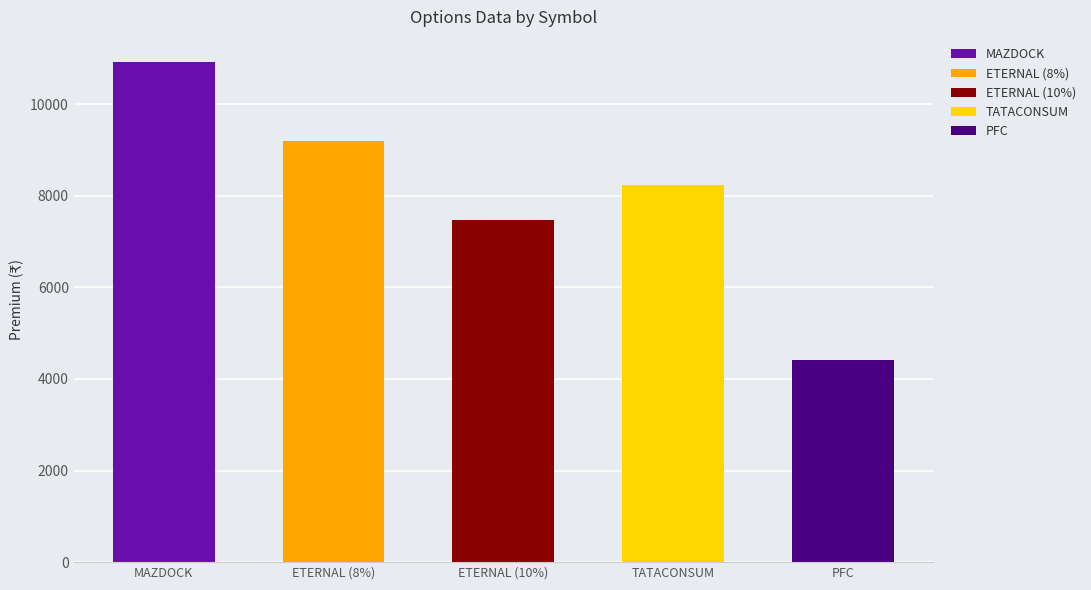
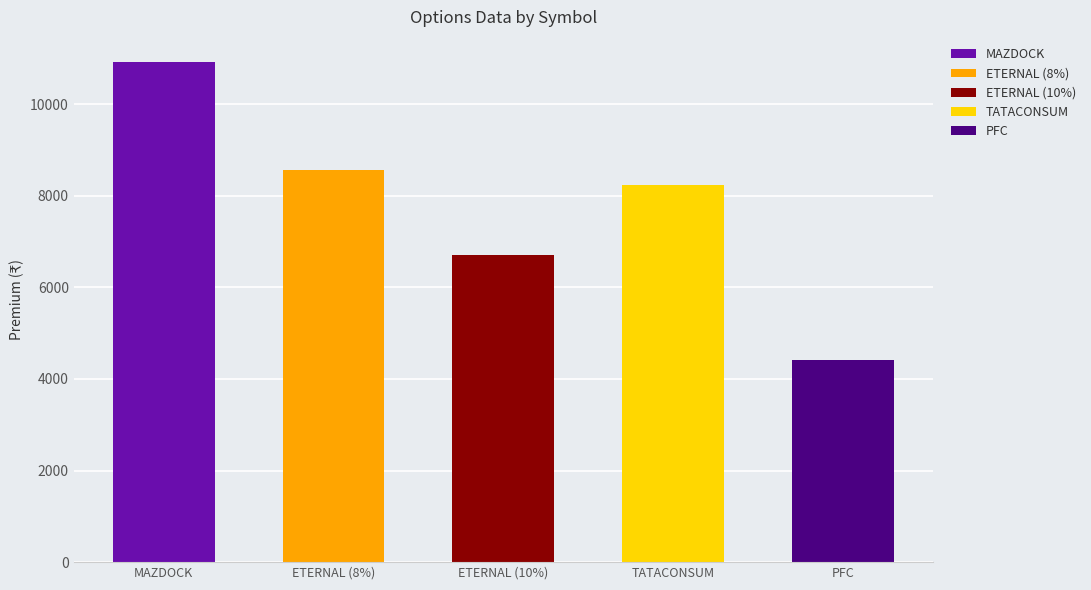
ETERNAL (8%): 9200 -> 8600
ETERNAL (10%): 7500 -> 6700
